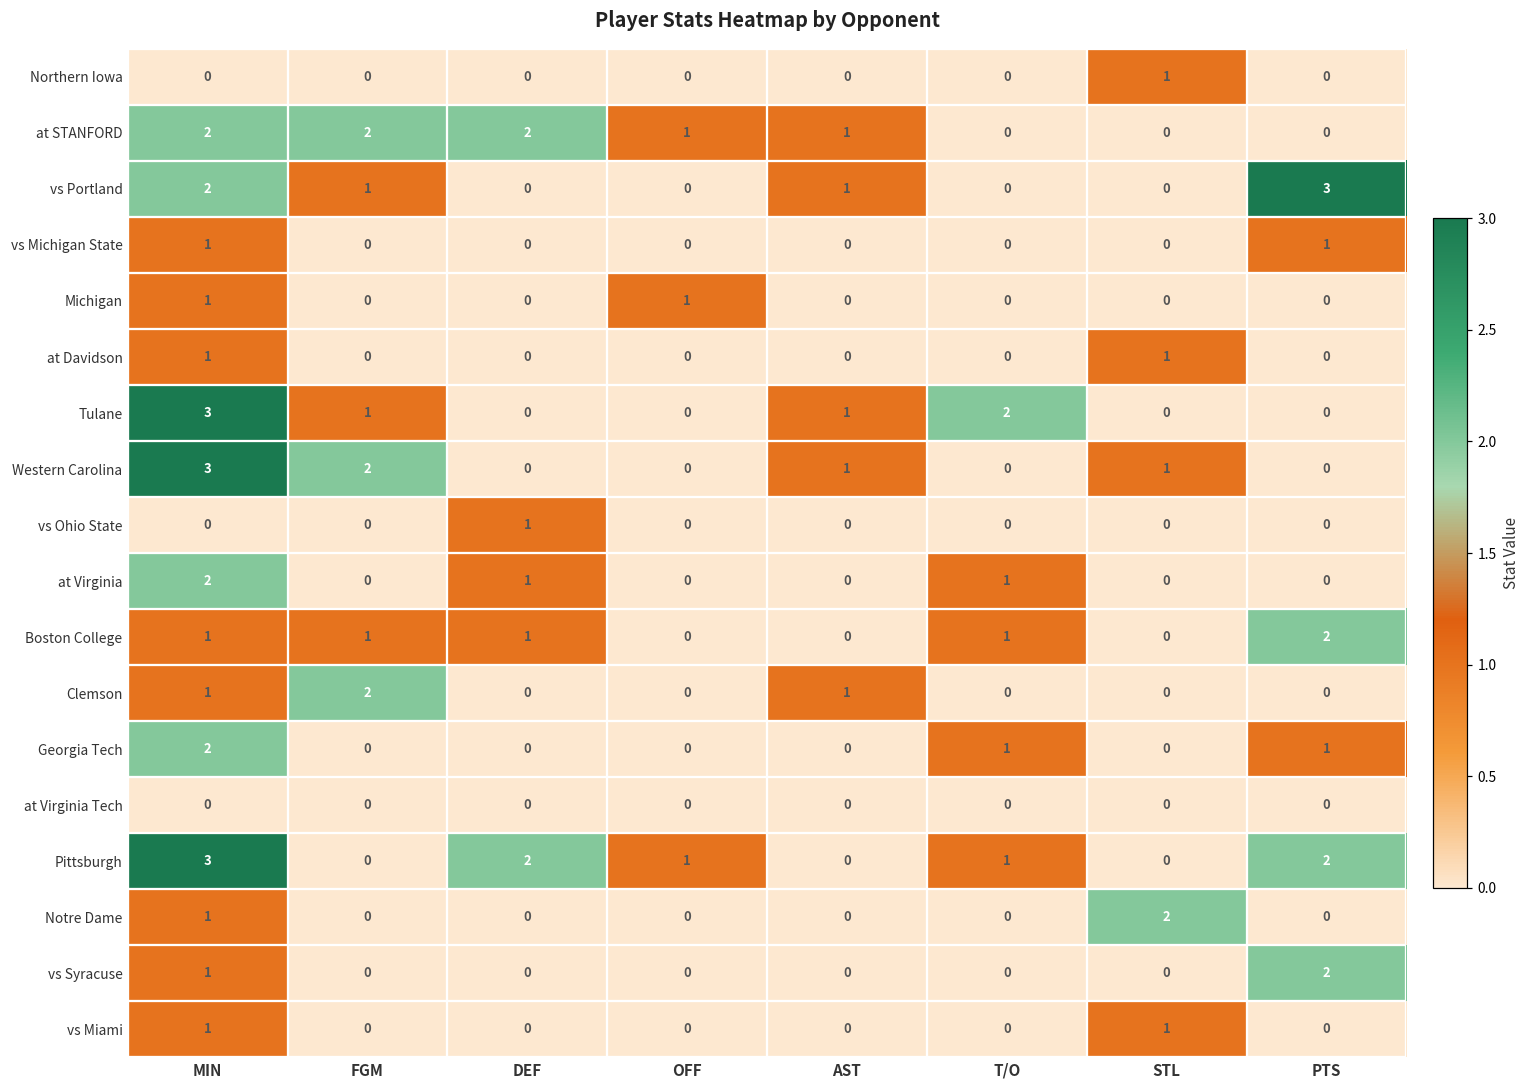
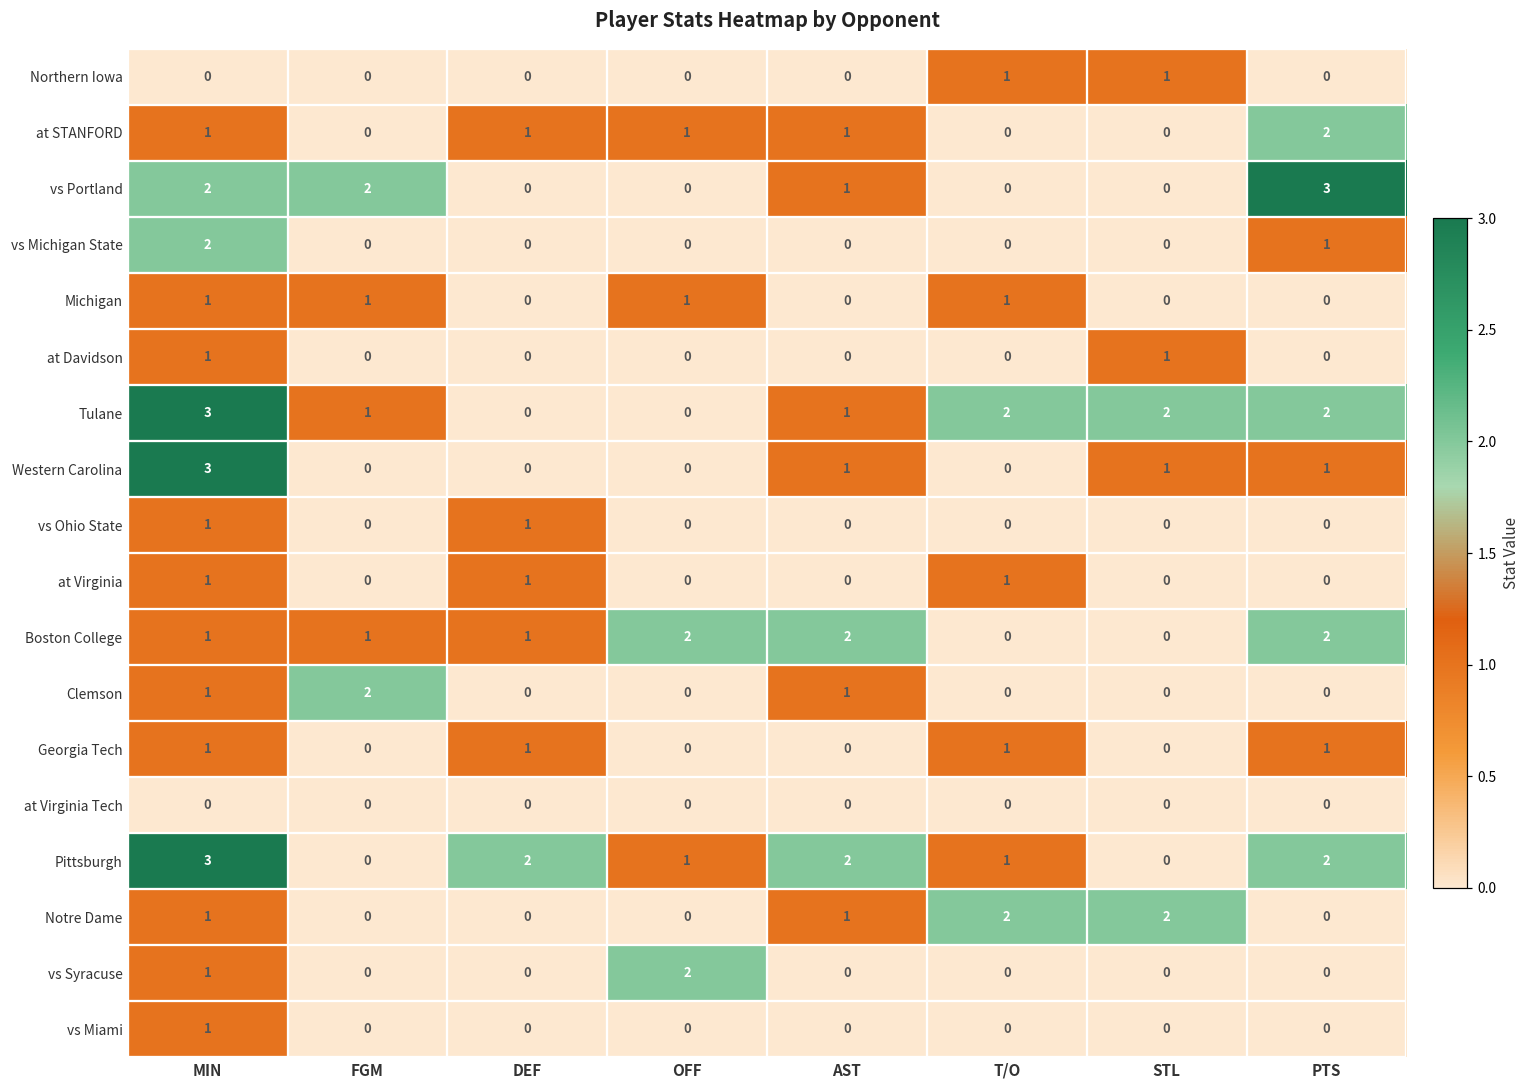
Northern Iowa, T/O: 0 -> 1
at STANFORD, MIN: 2 -> 1
at STANFORD, FGM: 2 -> 0
at STANFORD, DEF: 2 -> 1
at STANFORD, PTS: 0 -> 2
vs Portland, FGM: 1 -> 2
vs Michigan State, MIN: 1 -> 2
Michigan, FGM: 0 -> 1
Michigan, T/O: 0 -> 1
Tulane, STL: 0 -> 2
Tulane, PTS: 0 -> 2
Western Carolina, FGM: 2 -> 0
Western Carolina, PTS: 0 -> 1
vs Ohio State, MIN: 0 -> 1
at Virginia, MIN: 2 -> 1
Boston College, OFF: 0 -> 2
Boston College, AST: 0 -> 2
Boston College, T/O: 1 -> 0
Georgia Tech, MIN: 2 -> 1
Georgia Tech, DEF: 0 -> 1
Pittsburgh, AST: 0 -> 2
Notre Dame, AST: 0 -> 1
Notre Dame, T/O: 0 -> 2
vs Syracuse, OFF: 0 -> 2
vs Syracuse, PTS: 2 -> 0
vs Miami, STL: 1 -> 0
